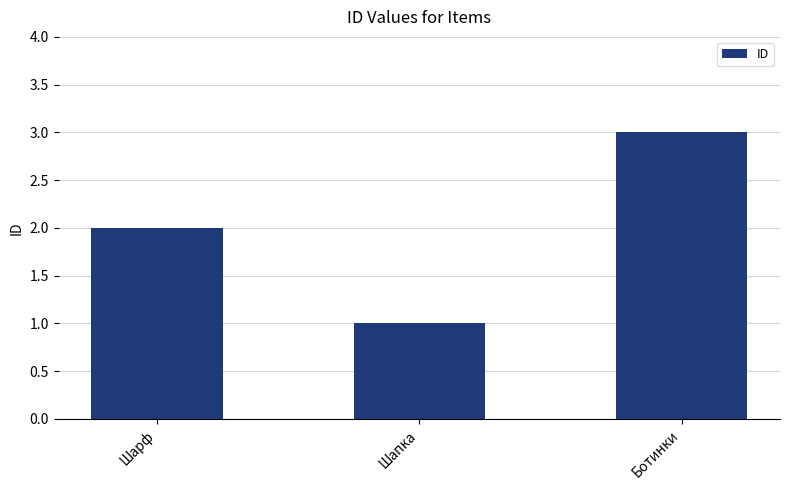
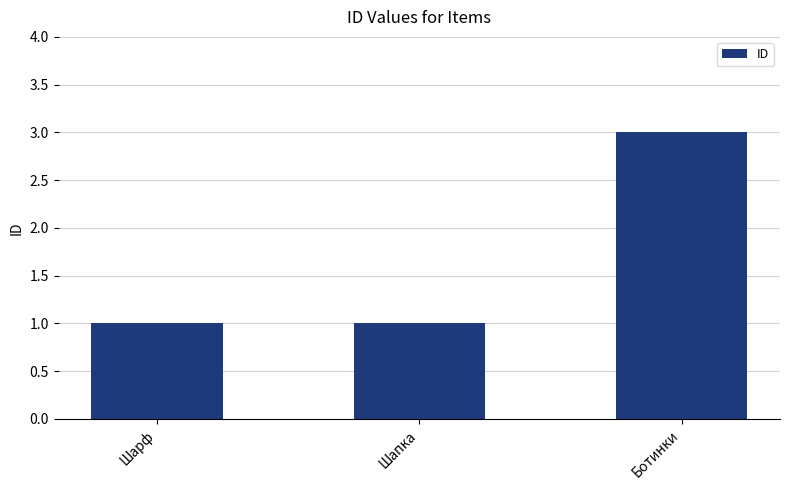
Шарф: 2 -> 1
